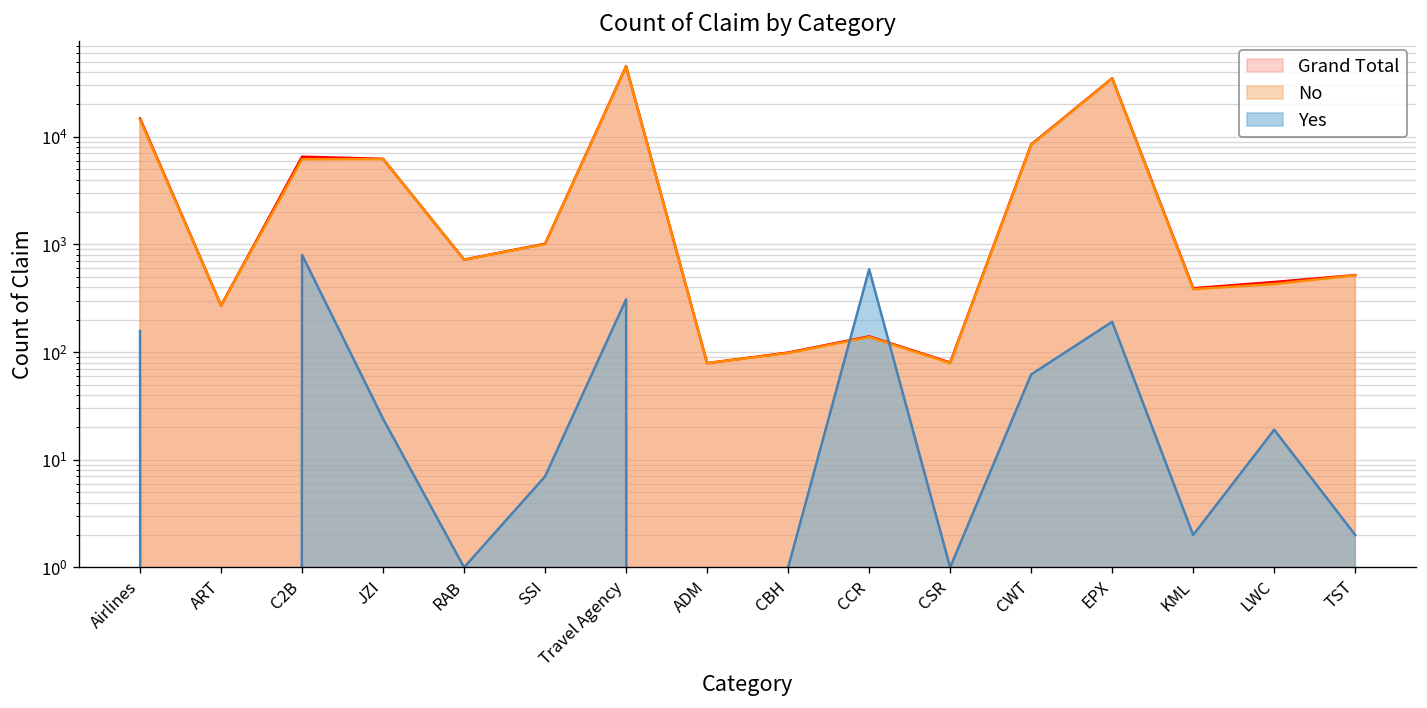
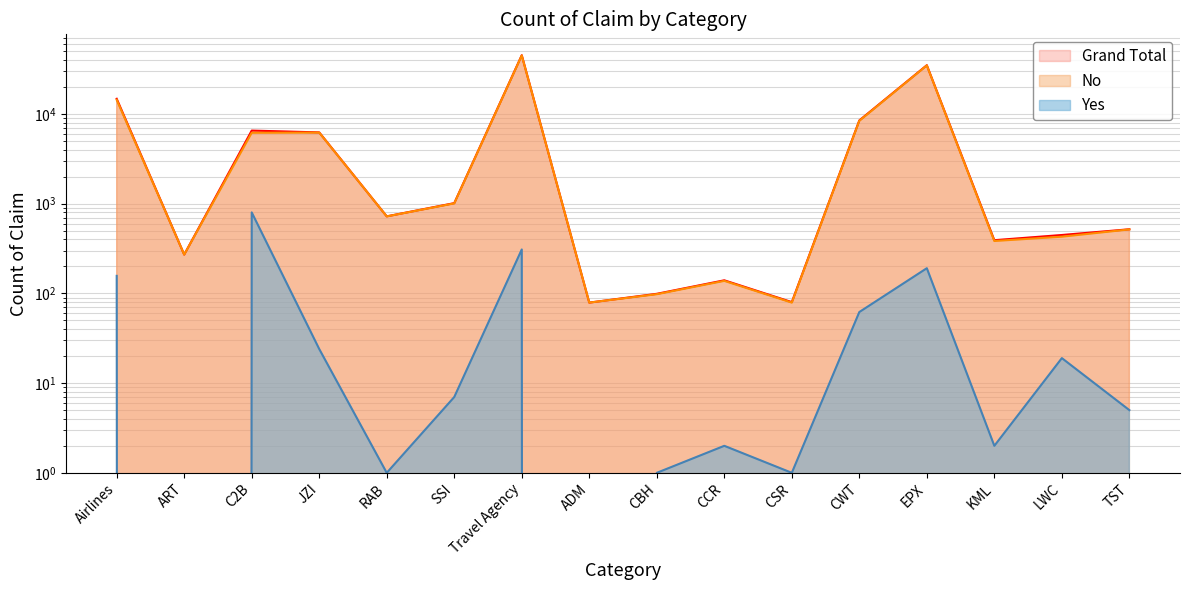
Yes, CCR: 600 -> 2
Yes, TST: 2 -> 5
